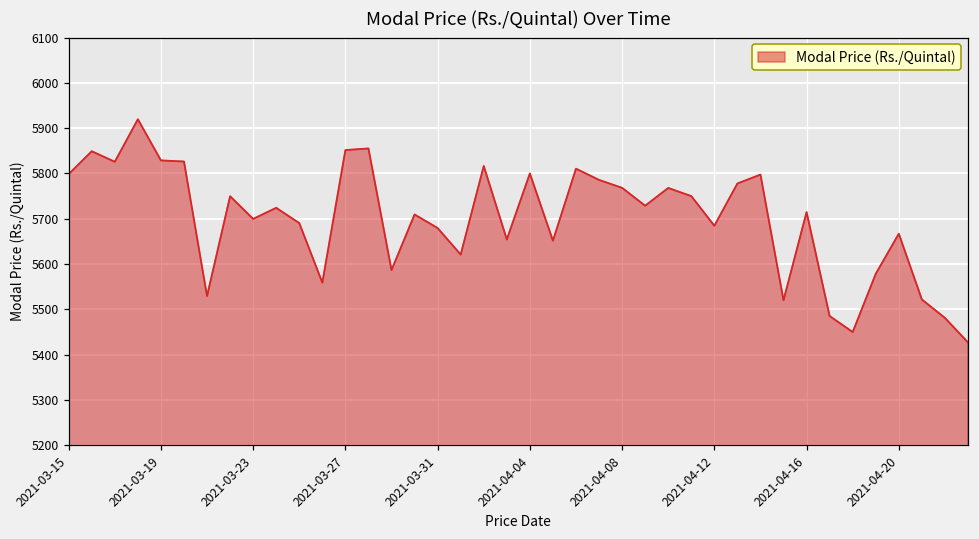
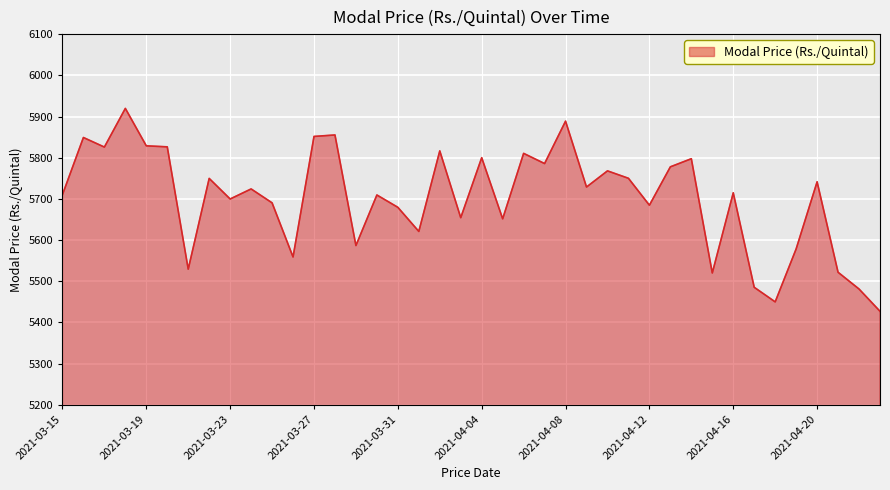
2021-03-15: 5800 -> 5710
2021-04-08: 5770 -> 5890
2021-04-20: 5670 -> 5740
